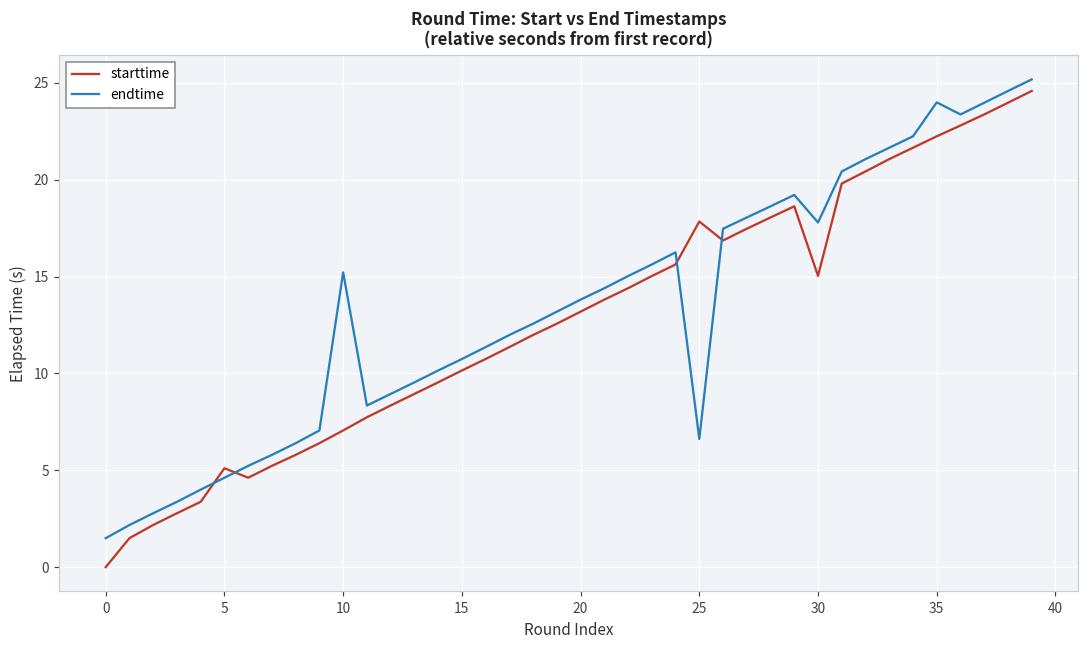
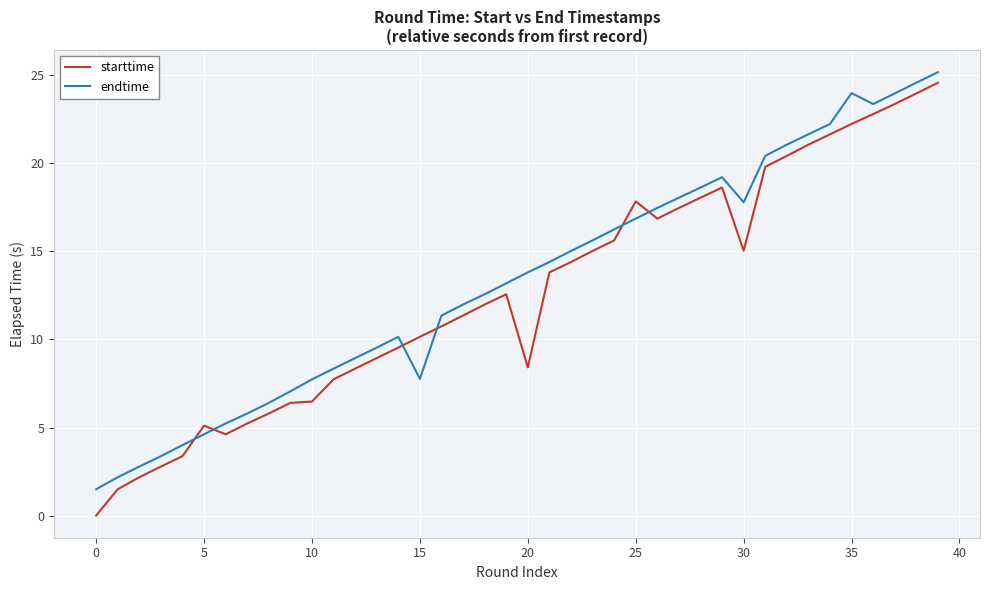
starttime, 10: 7.1 -> 6.5
endtime, 10: 15.2 -> 7.7
endtime, 15: 10.7 -> 7.8
starttime, 20: 13.2 -> 8.4
endtime, 25: 6.6 -> 16.9
